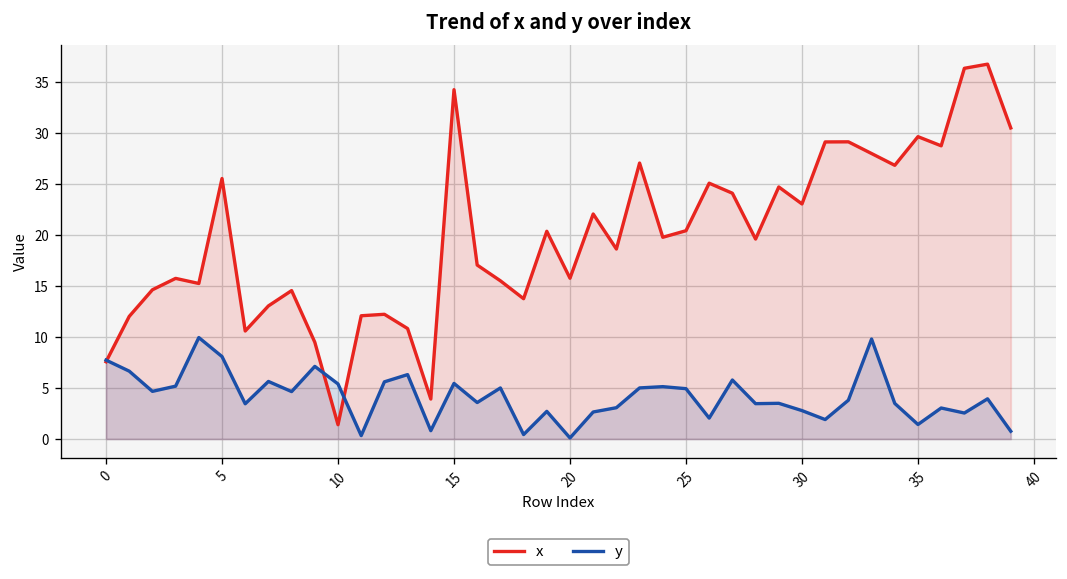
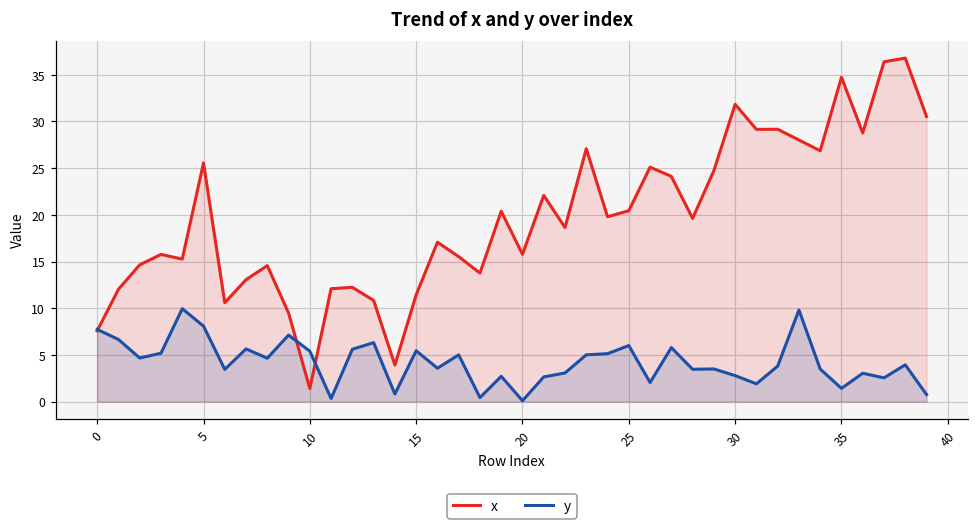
x, 15: 34 -> 11
y, 25: 5 -> 6
x, 30: 23 -> 32
x, 35: 30 -> 35
